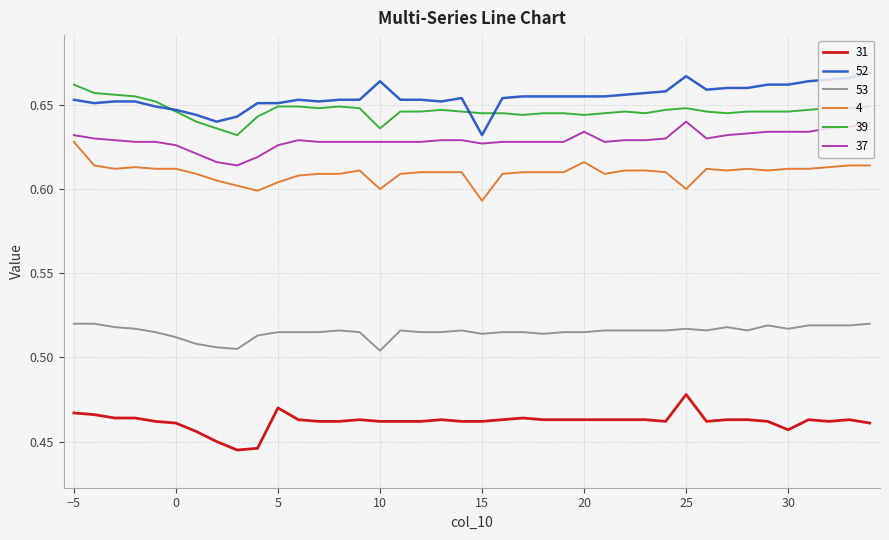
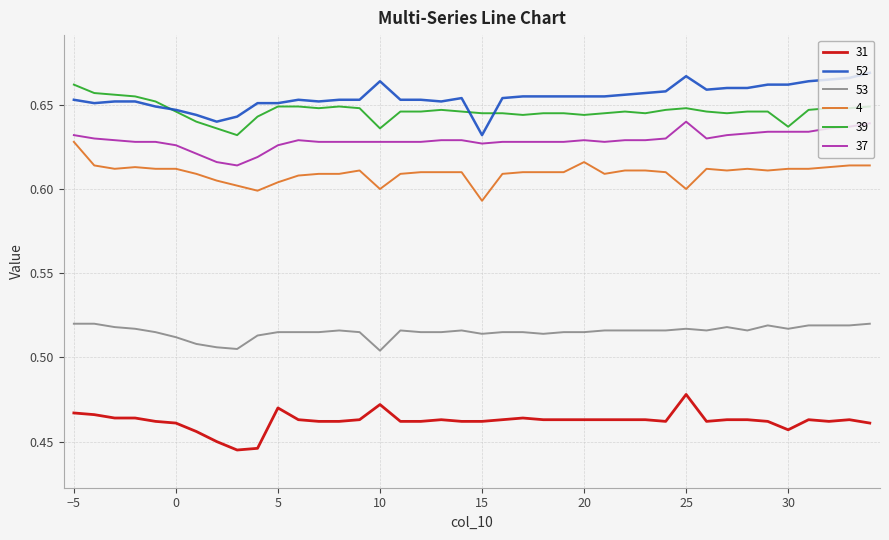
31, 10: 0.462 -> 0.472
37, 20: 0.634 -> 0.629
39, 30: 0.646 -> 0.637
